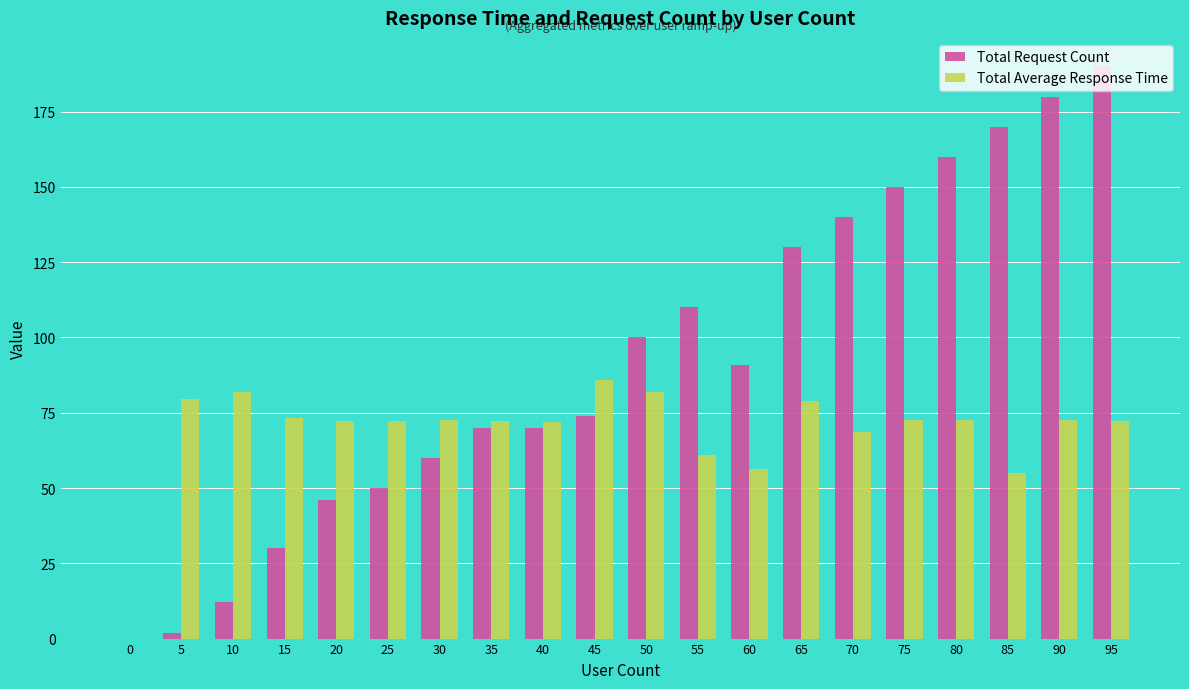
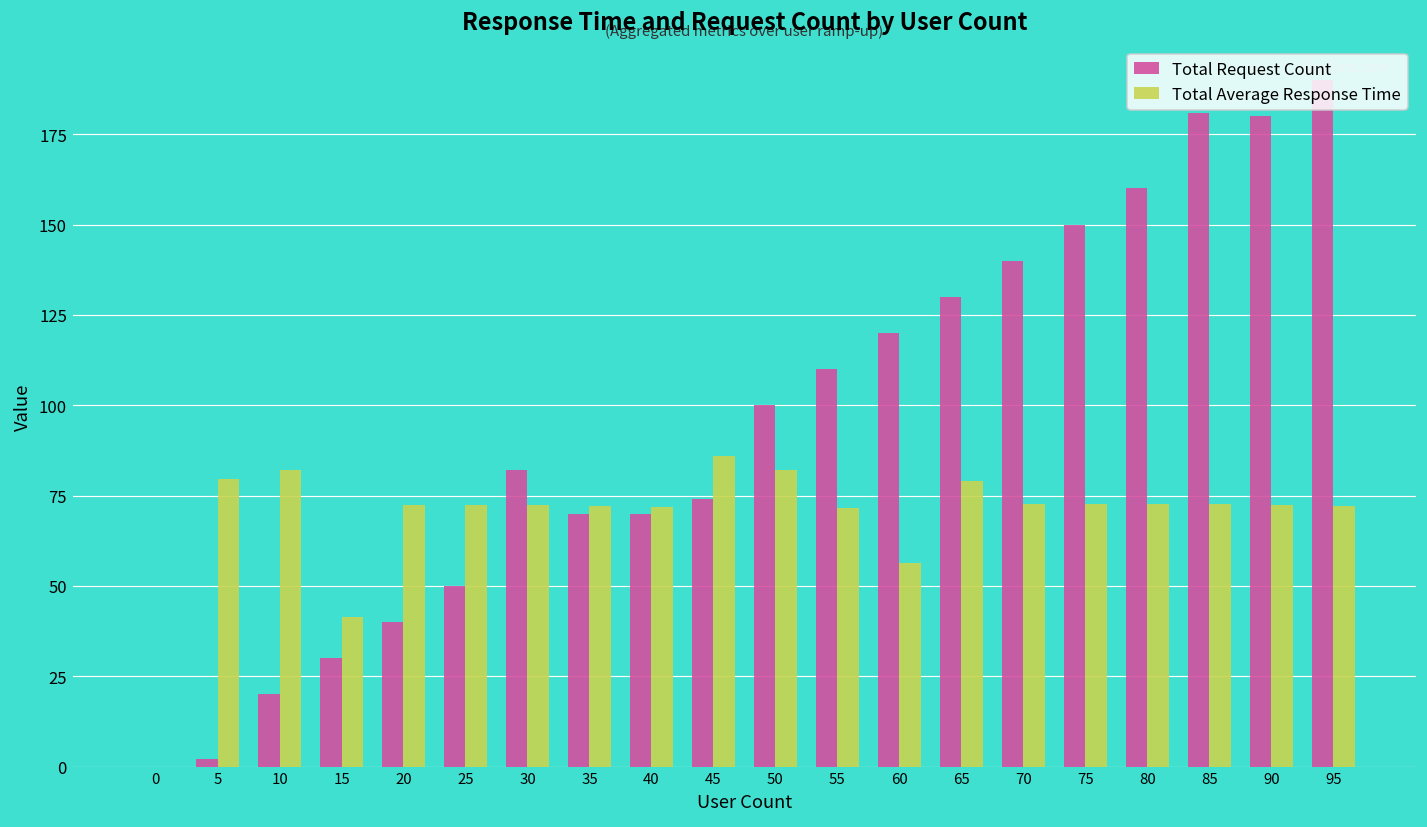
Total Request Count, 10: 12 -> 20
Total Average Response Time, 15: 73 -> 41
Total Request Count, 20: 46 -> 40
Total Request Count, 30: 60 -> 82
Total Average Response Time, 55: 61 -> 72
Total Request Count, 60: 91 -> 120
Total Average Response Time, 70: 69 -> 73
Total Request Count, 85: 170 -> 181
Total Average Response Time, 85: 55 -> 73
